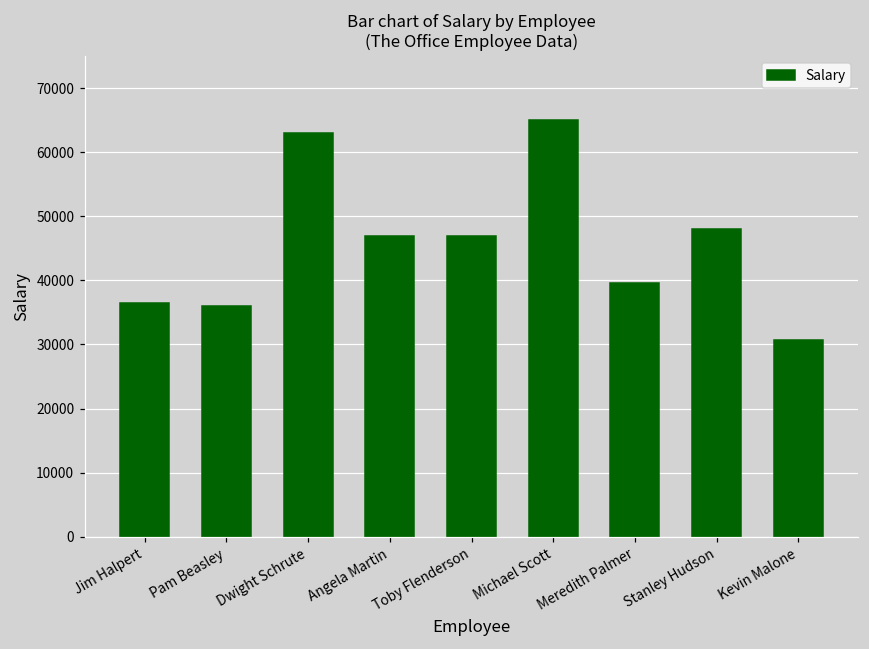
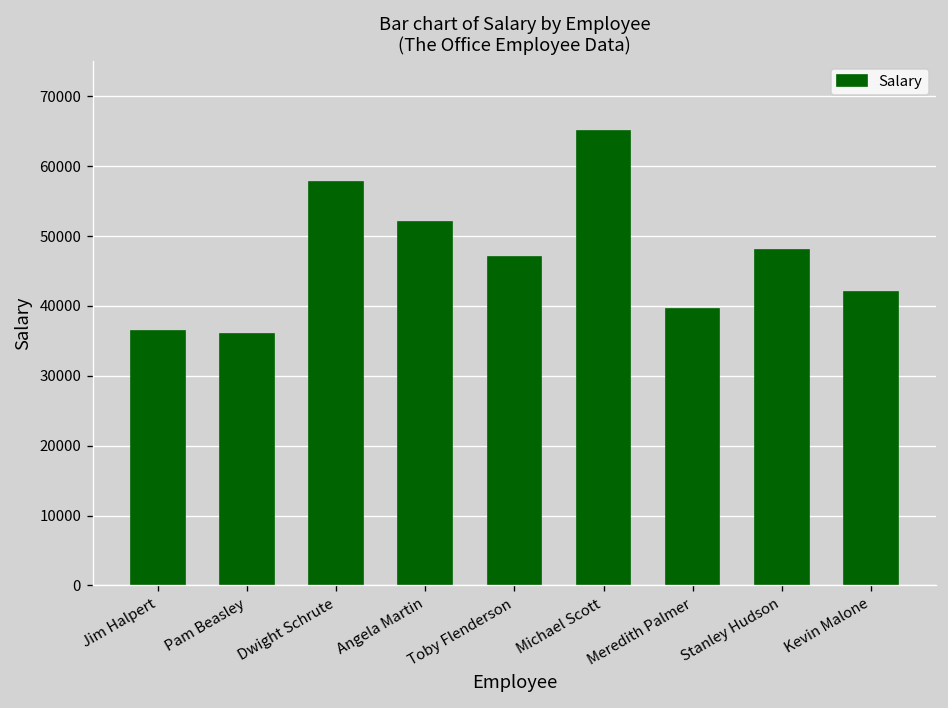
Dwight Schrute: 63000 -> 58000
Angela Martin: 47000 -> 52000
Kevin Malone: 31000 -> 42000
